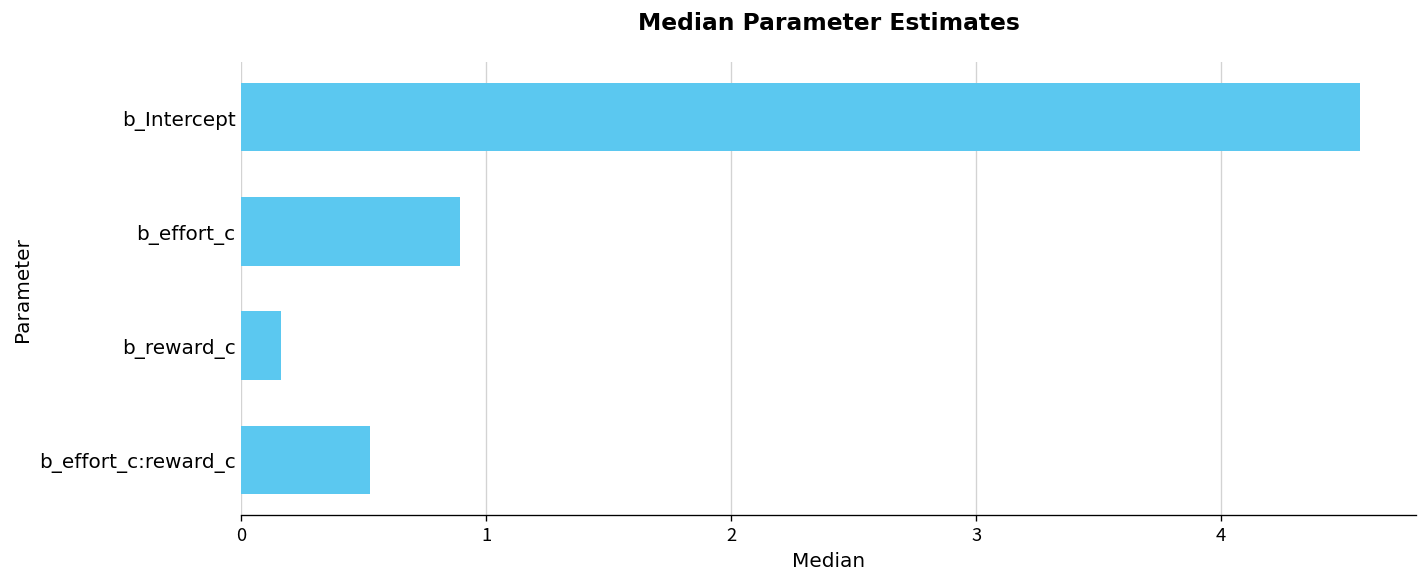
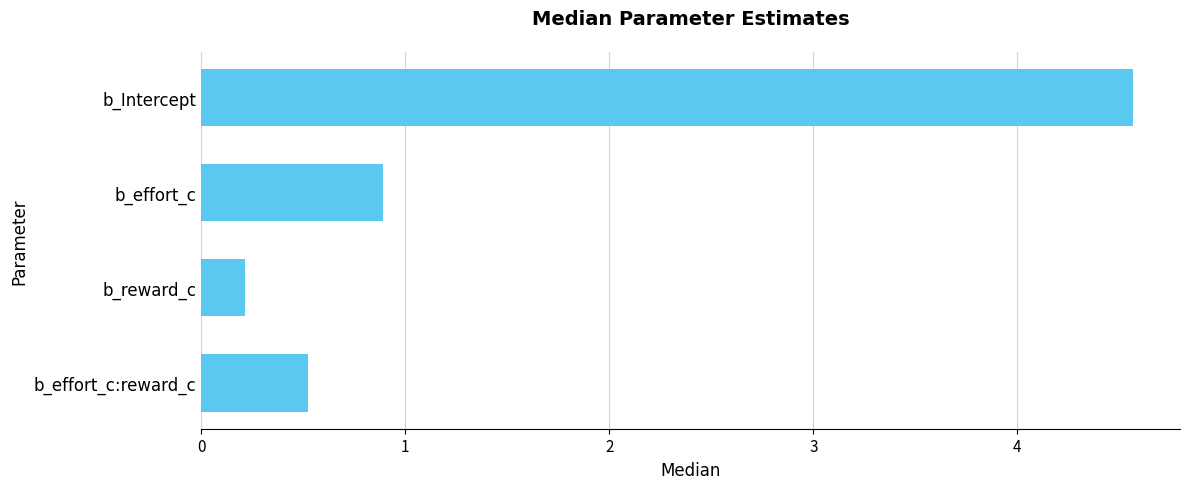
b_reward_c: 0.16 -> 0.21
